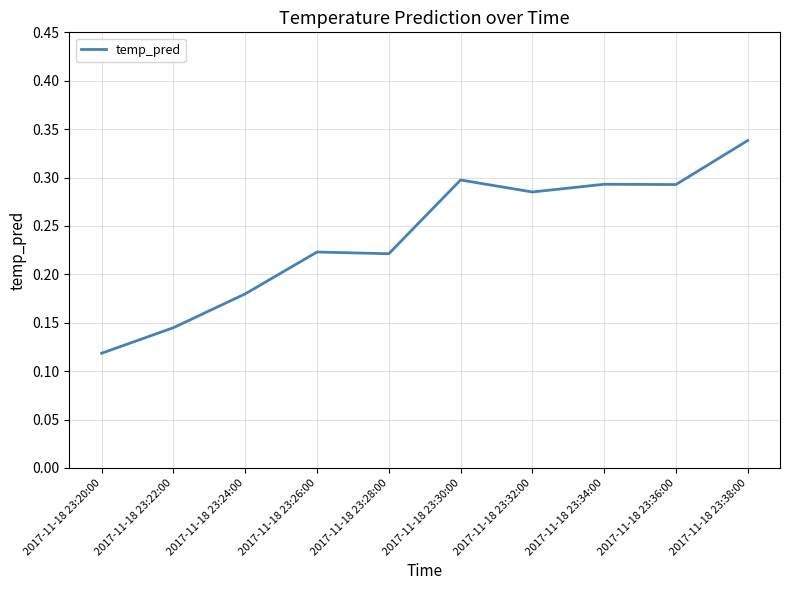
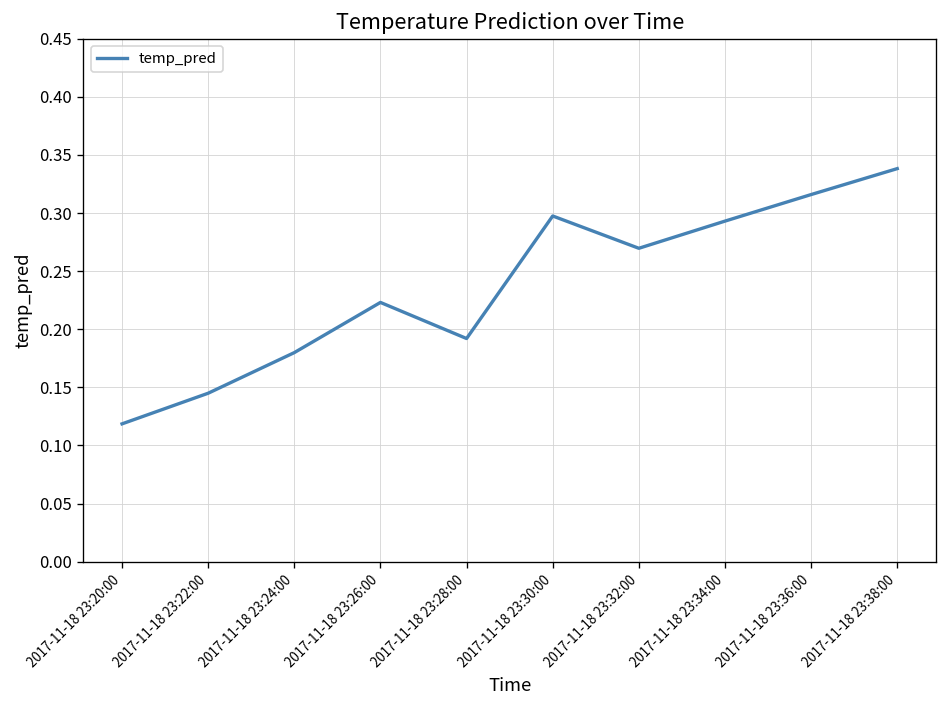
2017-11-18 23:28:00: 0.22 -> 0.19
2017-11-18 23:32:00: 0.29 -> 0.27
2017-11-18 23:36:00: 0.29 -> 0.32
